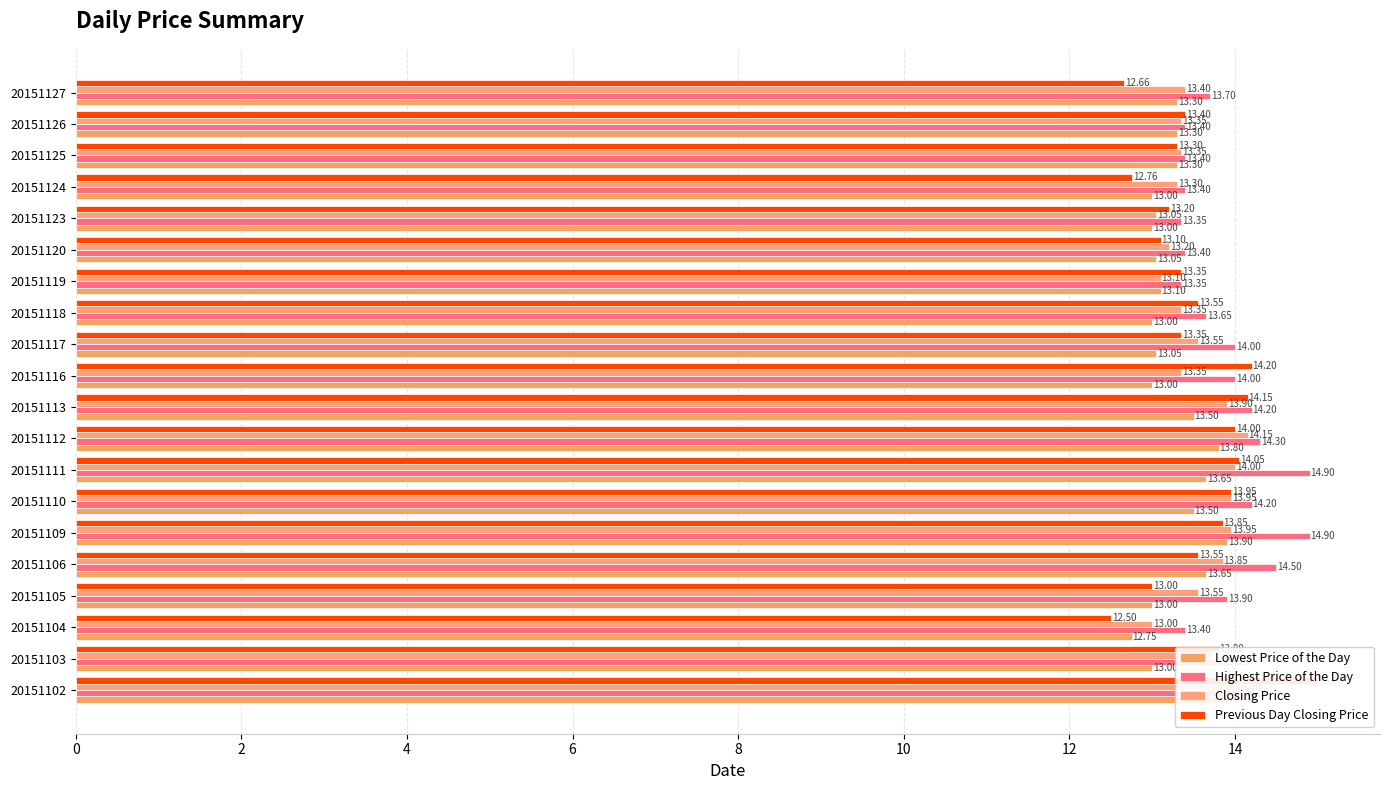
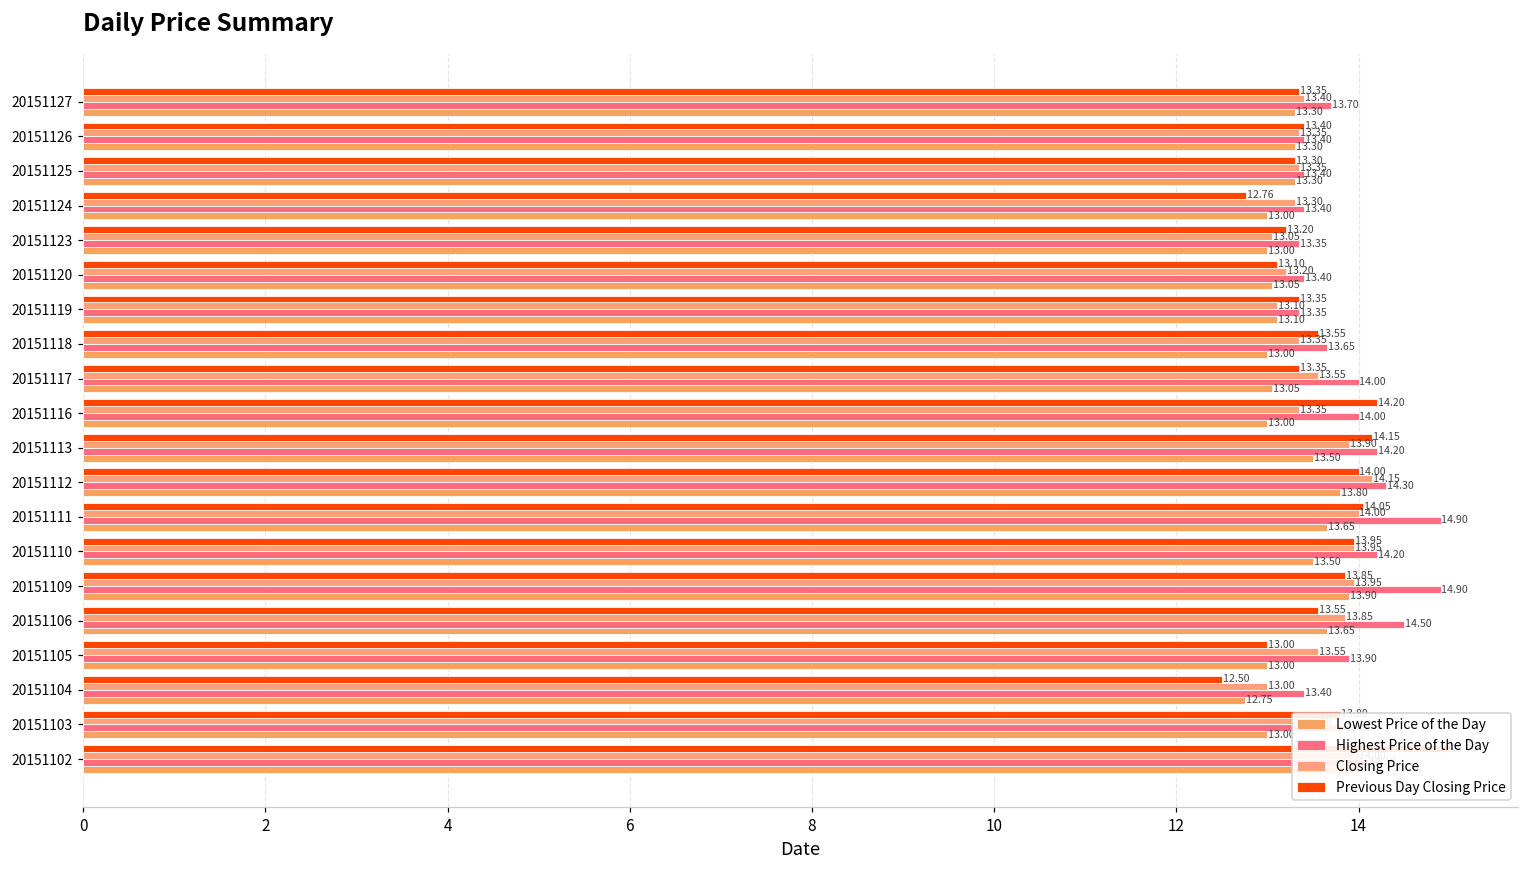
Previous Day Closing Price, 20151127: 12.66 -> 13.35
